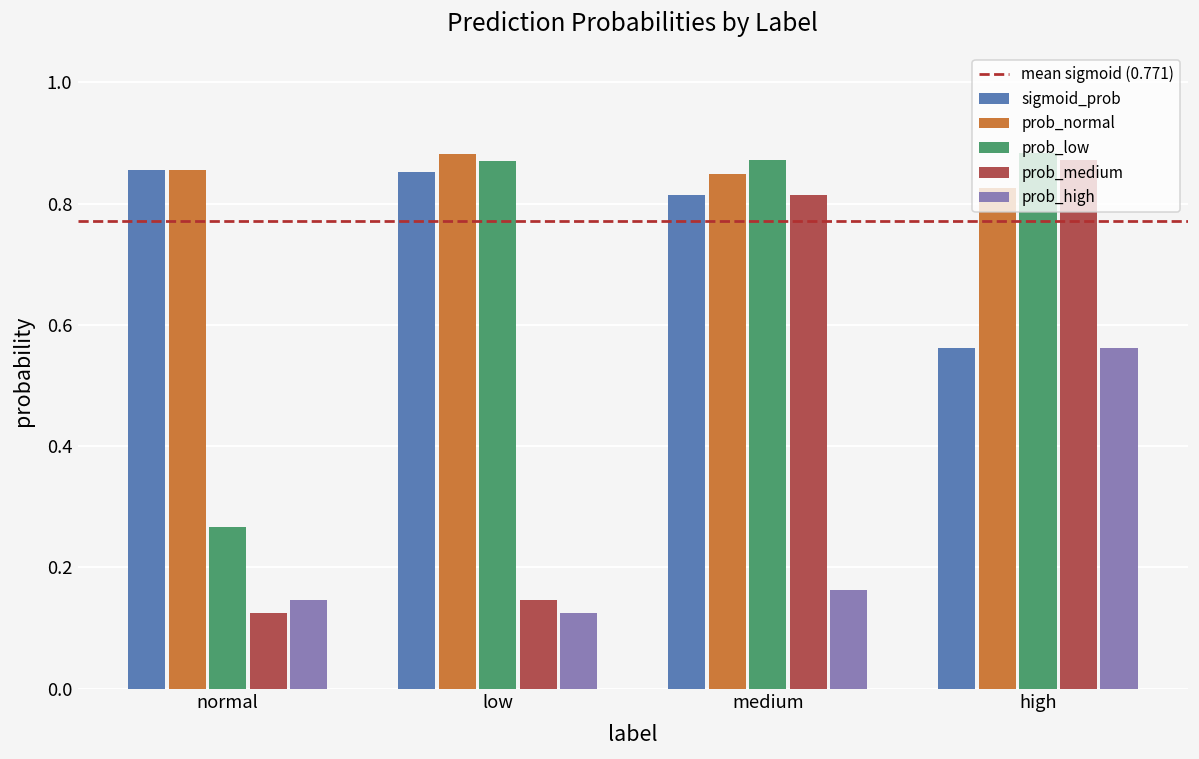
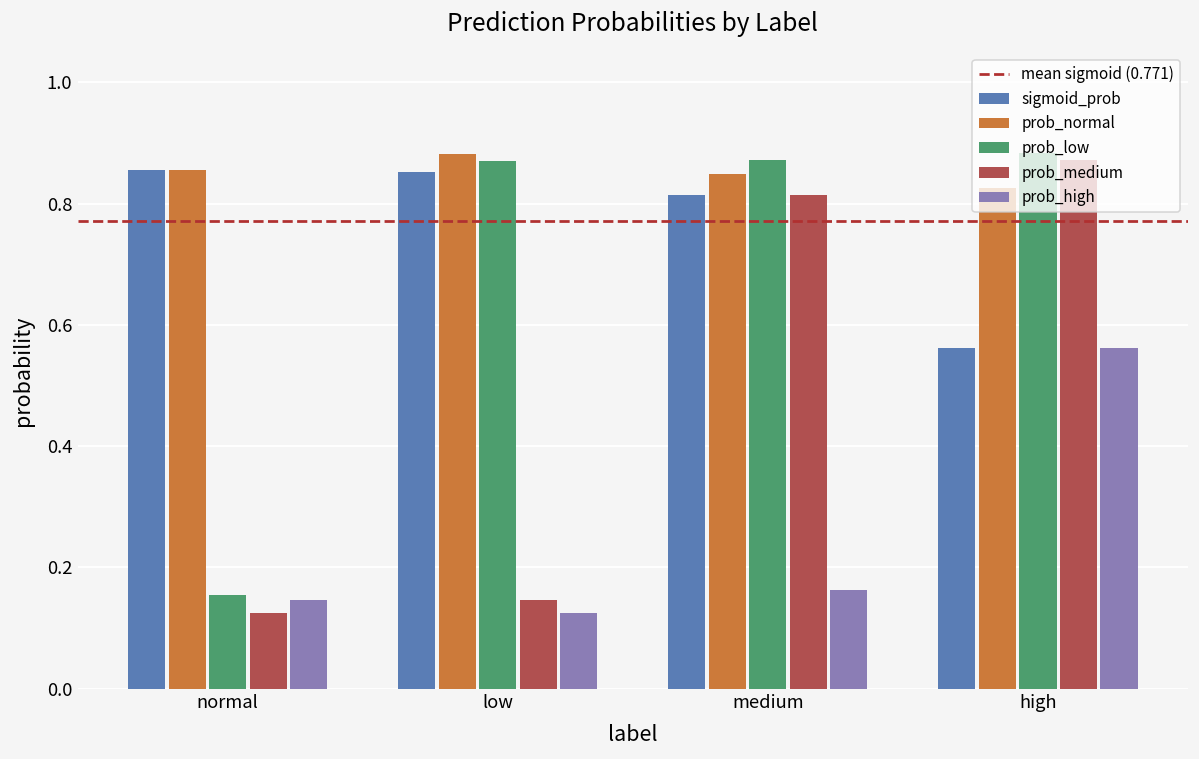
prob_low, normal: 0.27 -> 0.15
